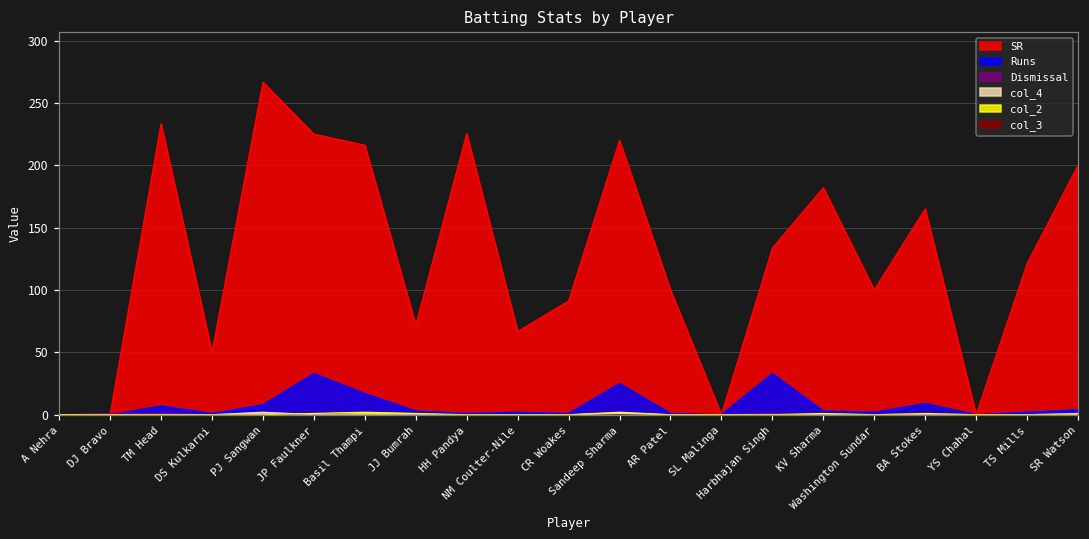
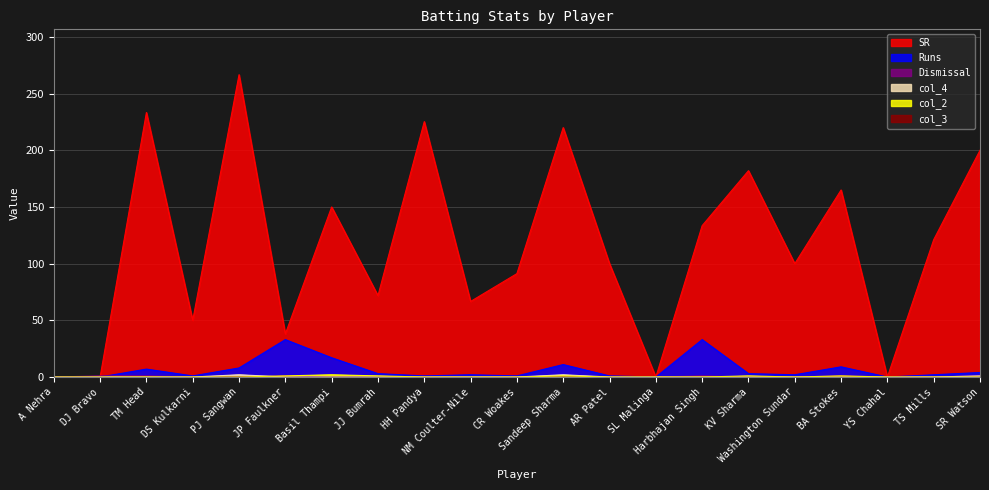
SR, JP Faulkner: 225 -> 38
SR, Basil Thampi: 216 -> 150
Runs, Sandeep Sharma: 25 -> 11
